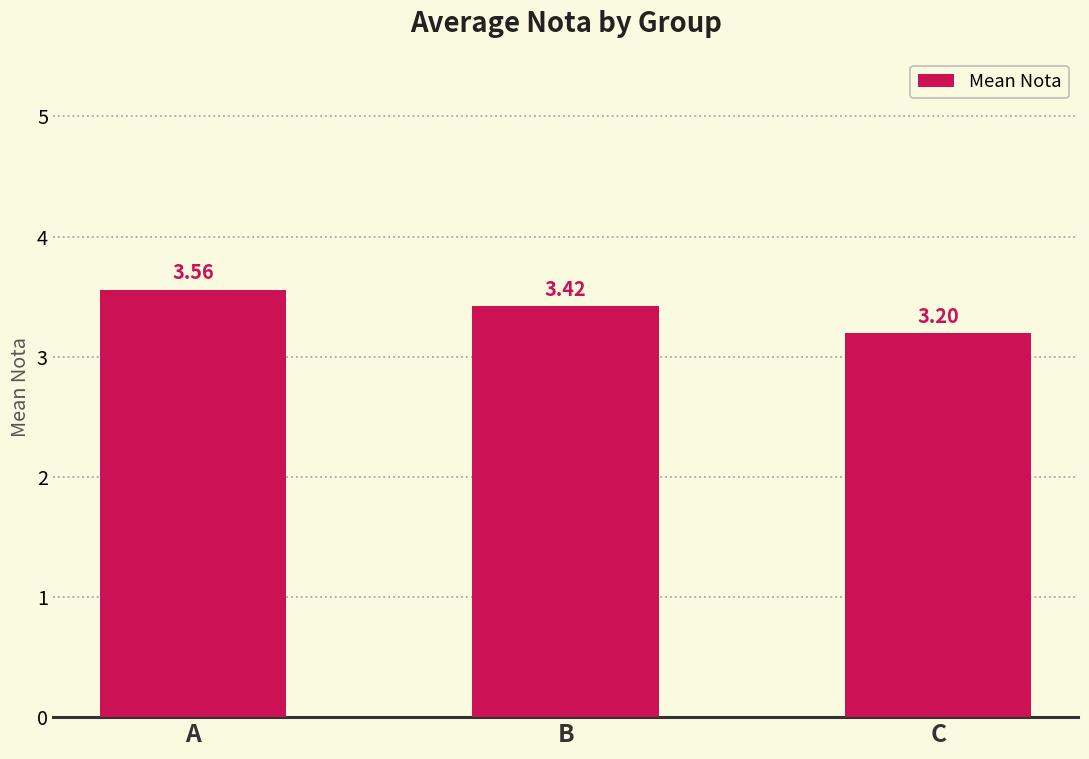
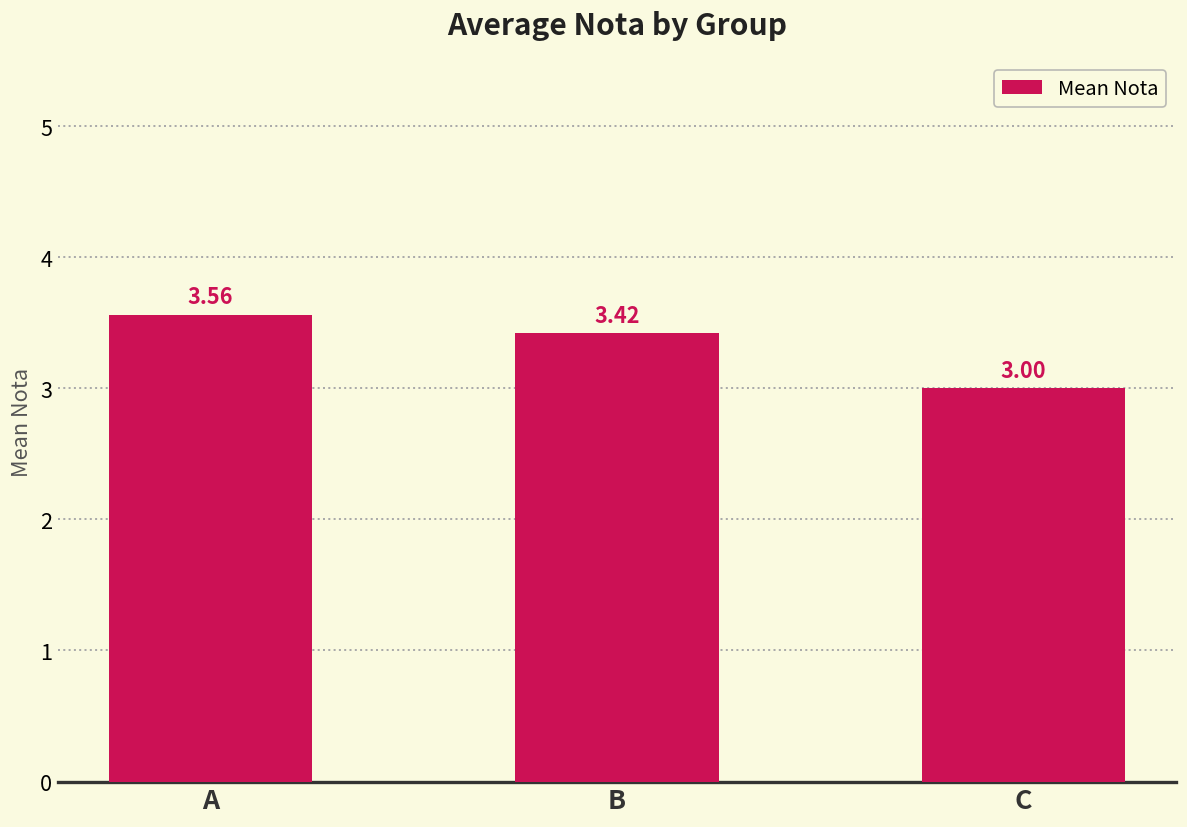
C: 3.20 -> 3.00
